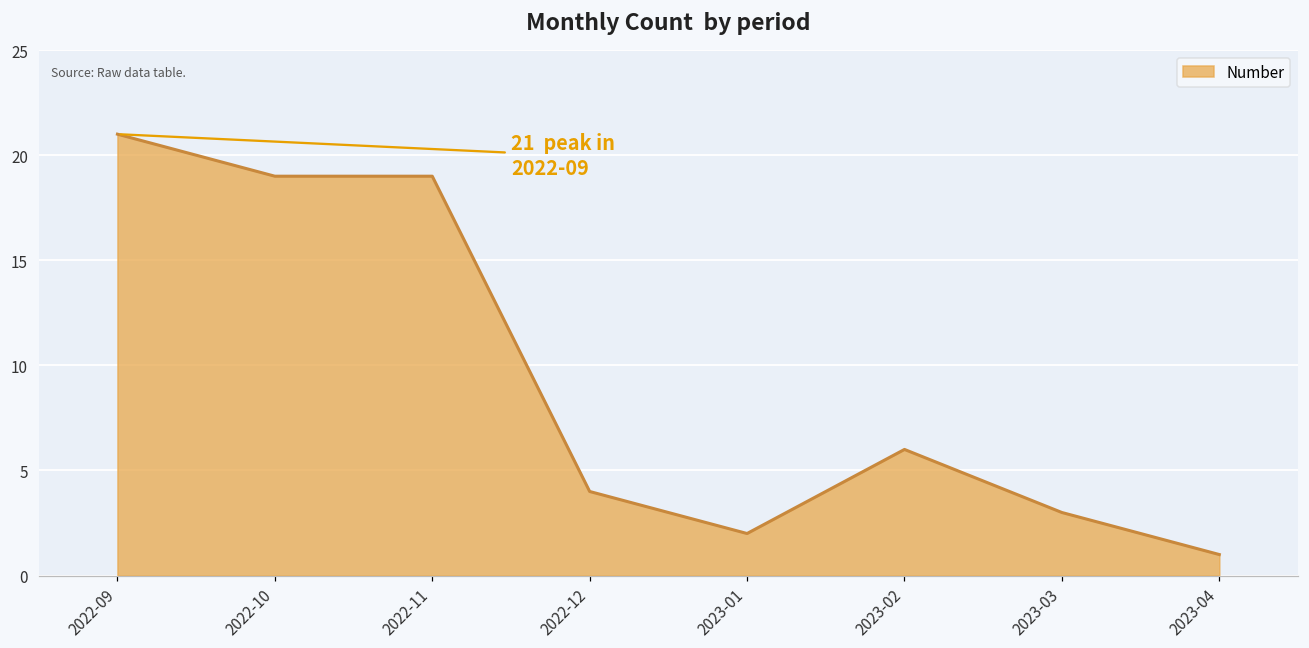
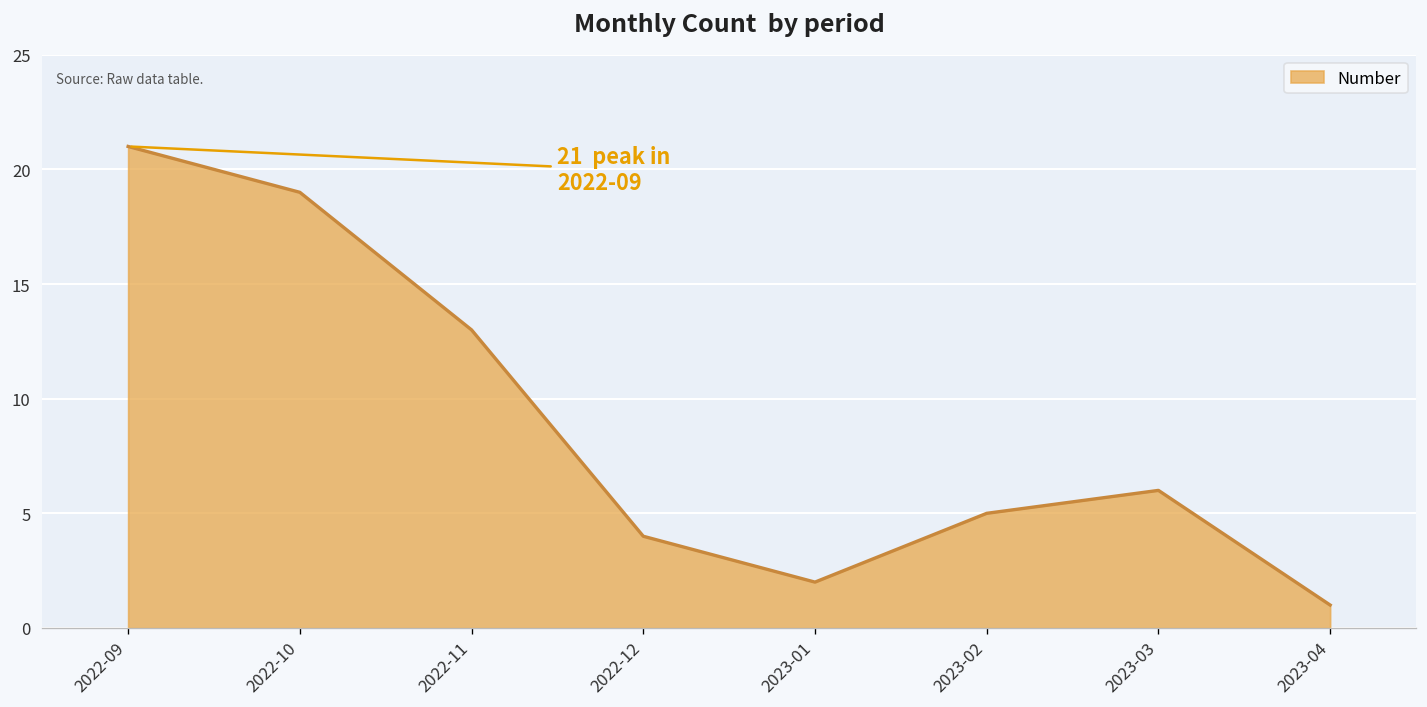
2022-11: 19 -> 13
2023-02: 6 -> 5
2023-03: 3 -> 6
